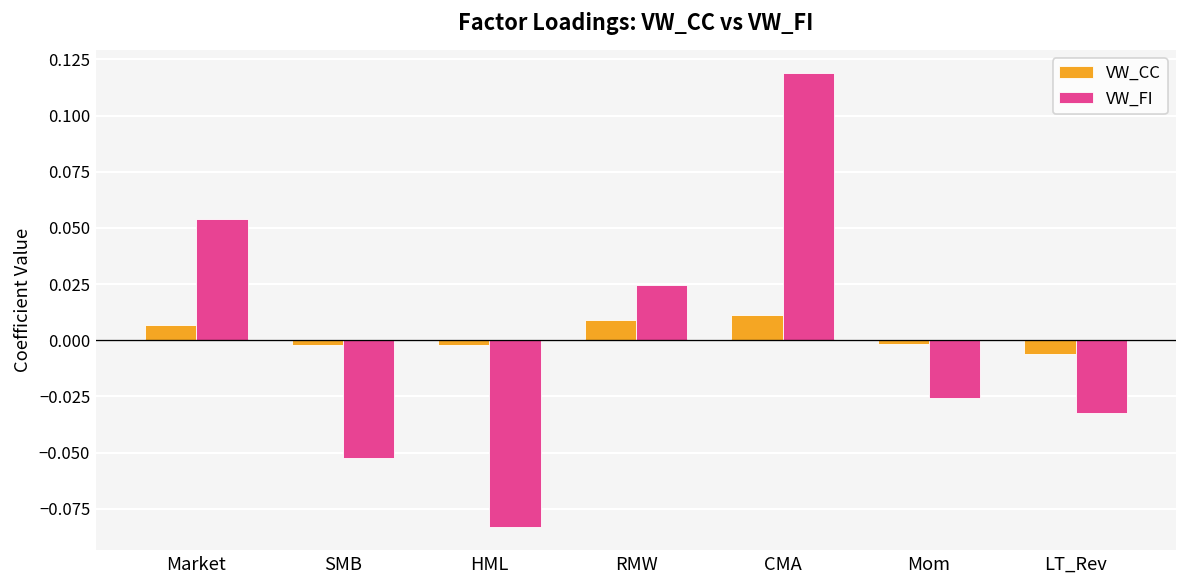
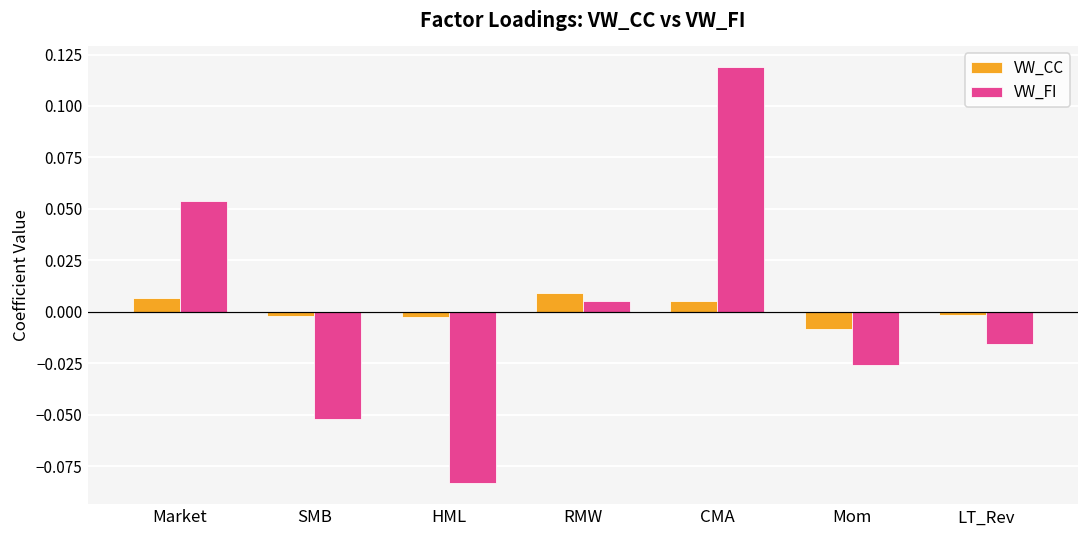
VW_FI, RMW: 0.025 -> 0.005
VW_CC, CMA: 0.011 -> 0.006
VW_CC, Mom: -0.002 -> -0.008
VW_CC, LT_Rev: -0.006 -> -0.001
VW_FI, LT_Rev: -0.032 -> -0.016
